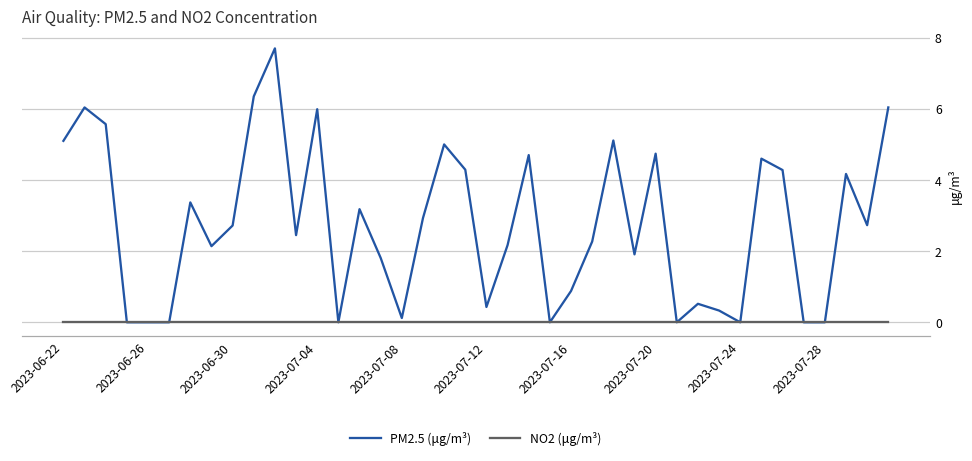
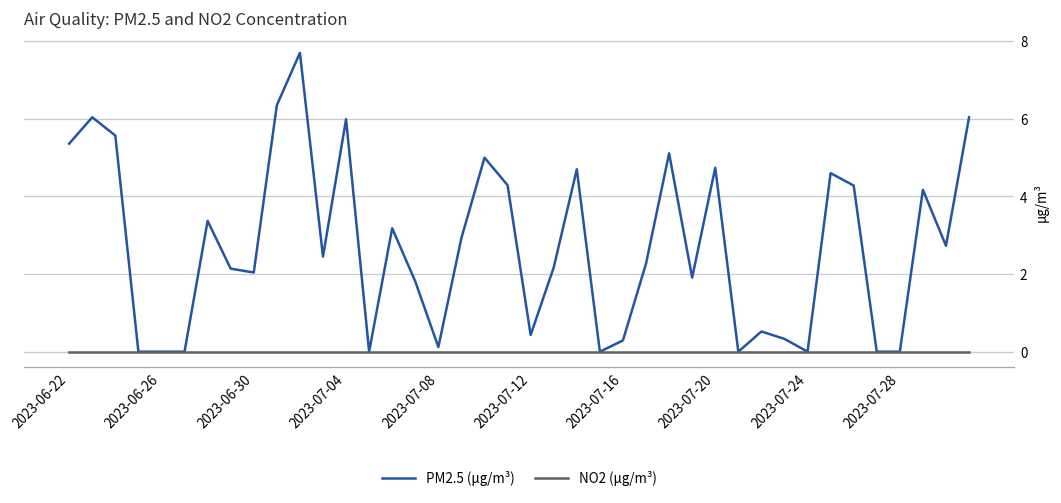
PM2.5 (μg/m³), 2023-06-22: 5.1 -> 5.4
PM2.5 (μg/m³), 2023-06-30: 2.7 -> 2.0
PM2.5 (μg/m³), 2023-07-16: 0.9 -> 0.3
